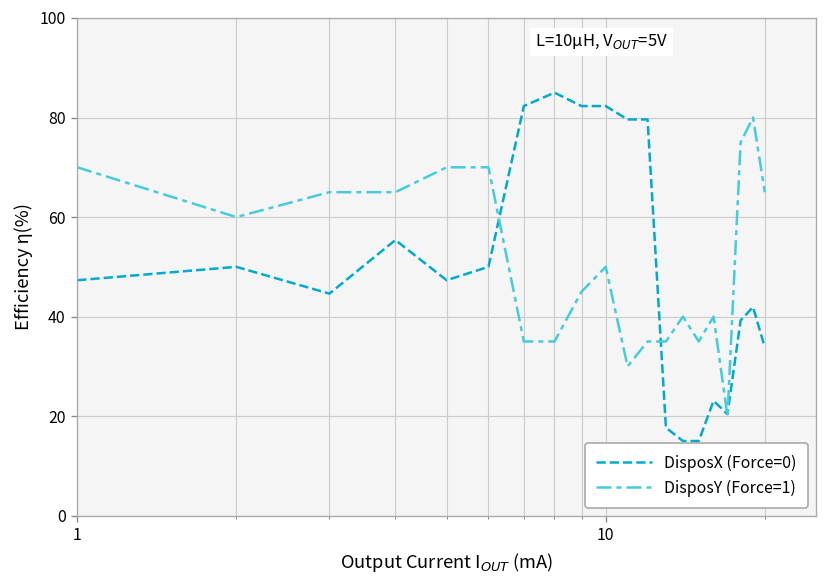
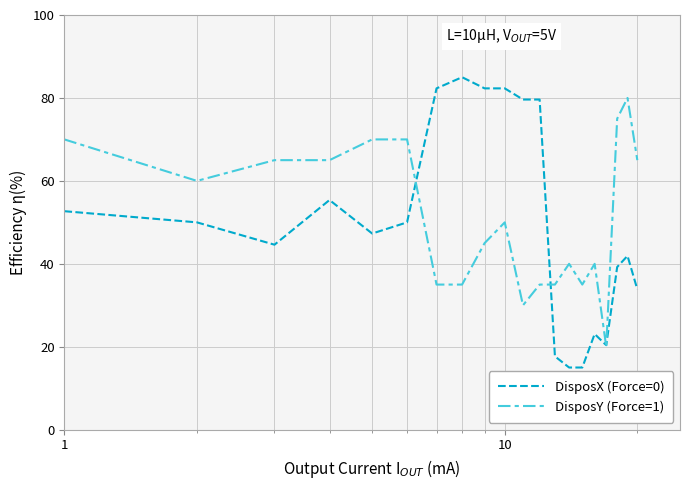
DisposX (Force=0), 1: 47 -> 53
